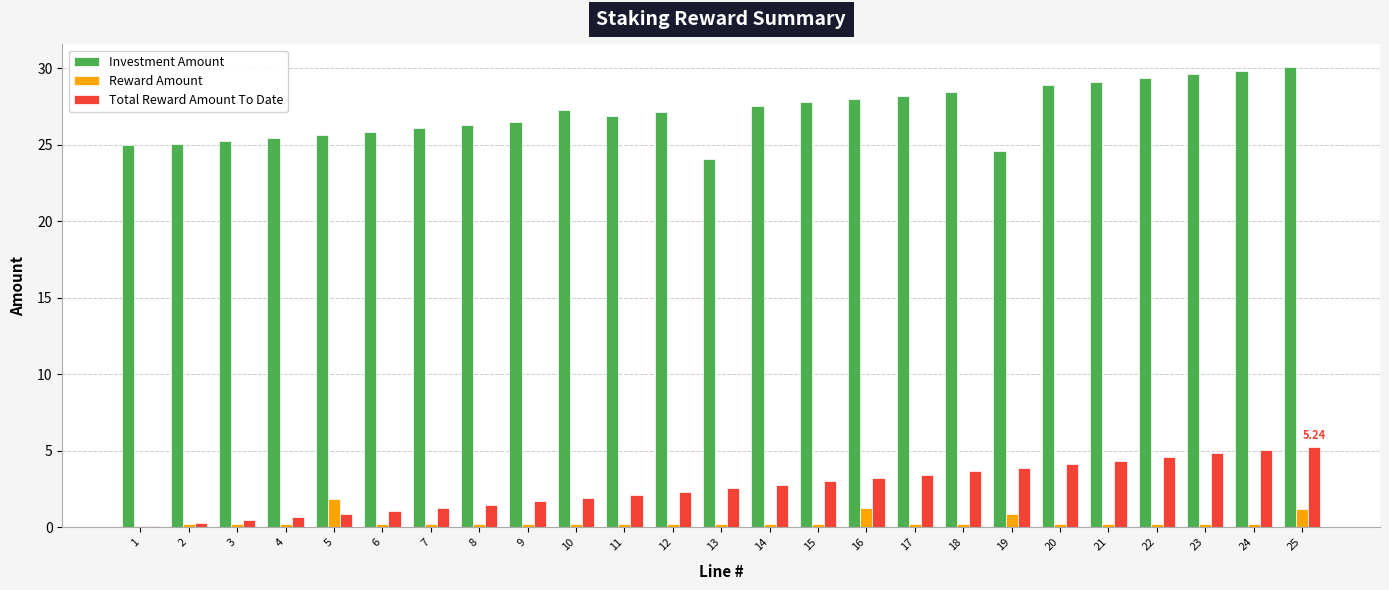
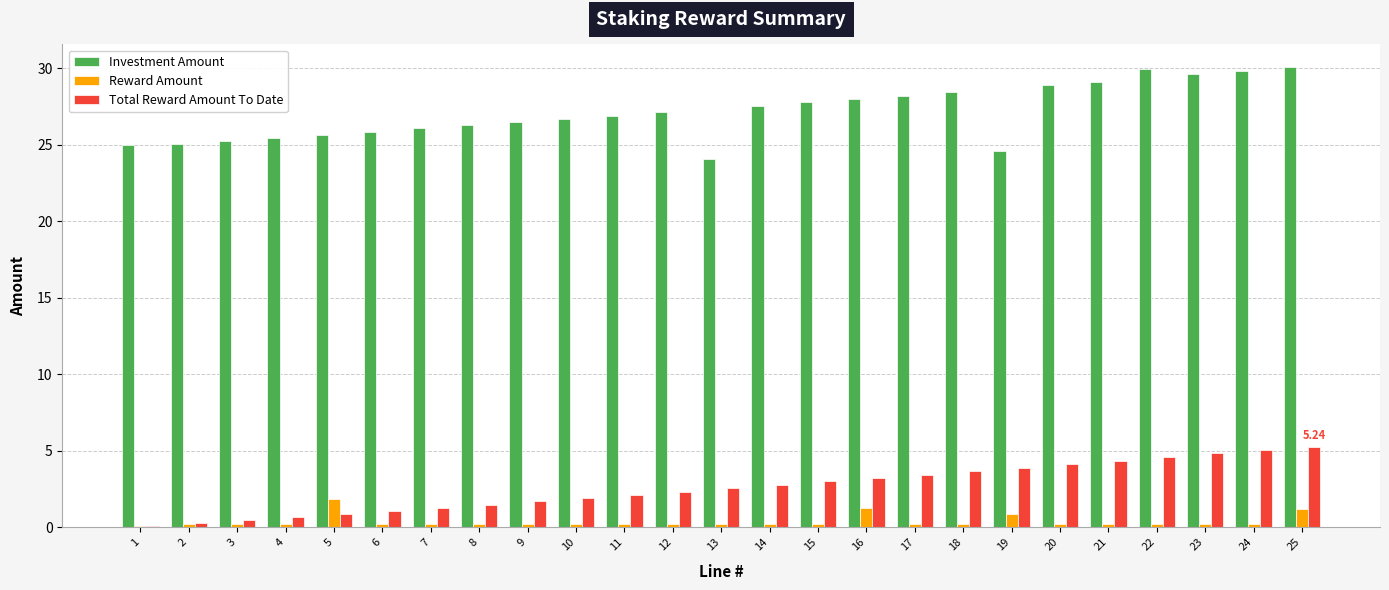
Investment Amount, 10: 27.3 -> 26.7
Investment Amount, 22: 29.4 -> 29.9
